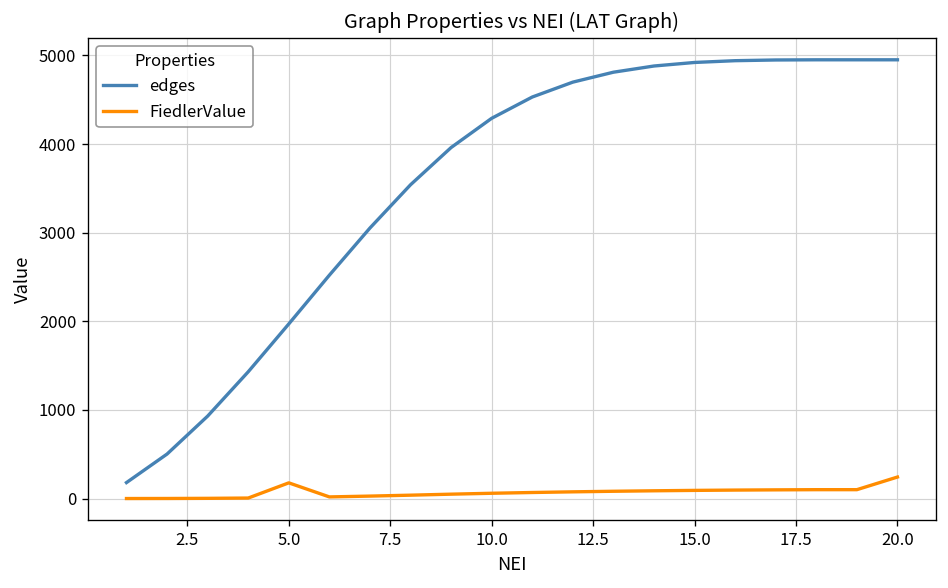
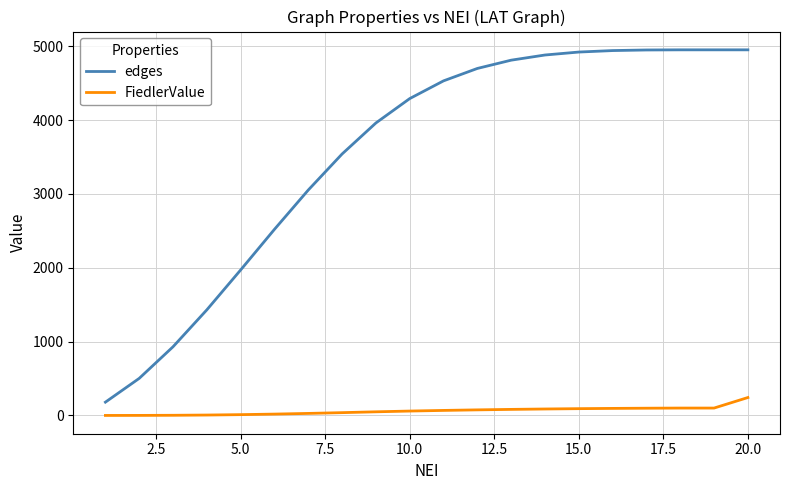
FiedlerValue, 5.0: 200 -> 0
